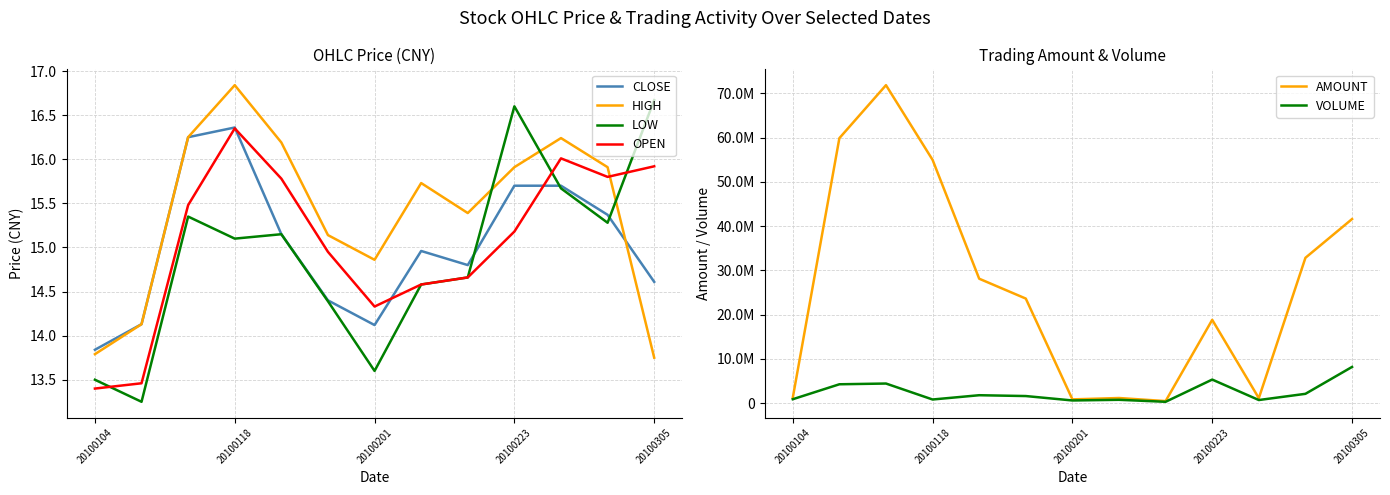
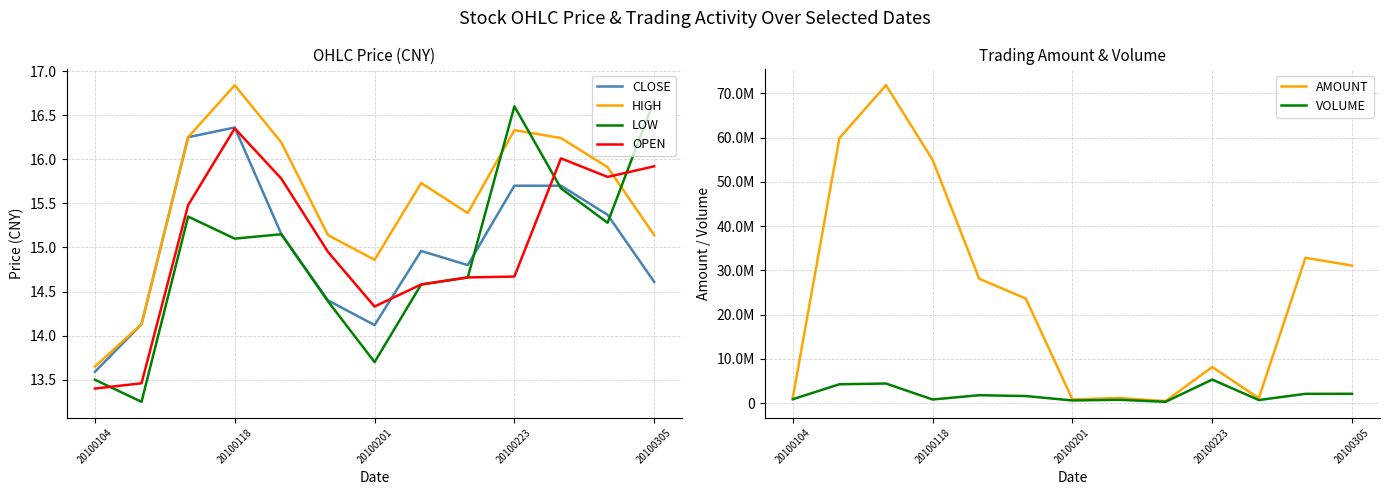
OHLC Price (CNY), CLOSE, 20100104: 13.8 -> 13.6
OHLC Price (CNY), HIGH, 20100104: 13.8 -> 13.7
OHLC Price (CNY), LOW, 20100201: 13.6 -> 13.7
OHLC Price (CNY), HIGH, 20100223: 15.9 -> 16.3
OHLC Price (CNY), OPEN, 20100223: 15.2 -> 14.7
OHLC Price (CNY), HIGH, 20100305: 13.8 -> 15.1
Trading Amount & Volume, AMOUNT, 20100223: 19000000 -> 8000000
Trading Amount & Volume, AMOUNT, 20100305: 42000000 -> 31000000
Trading Amount & Volume, VOLUME, 20100305: 8000000 -> 2000000
